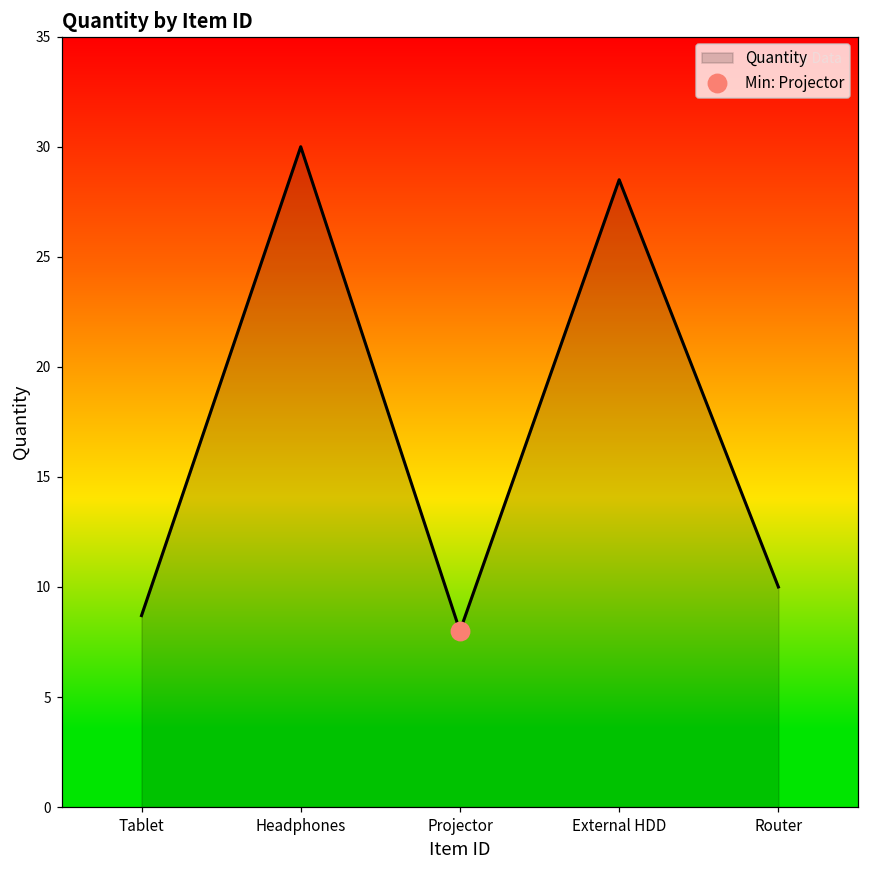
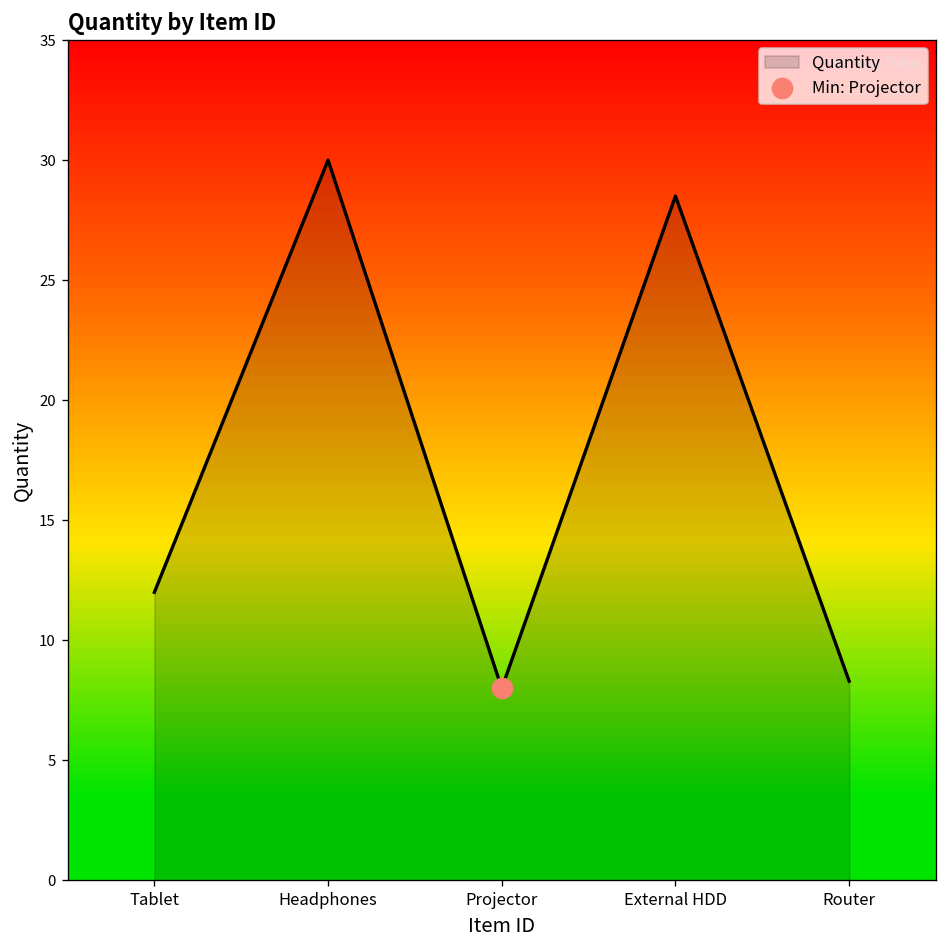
Quantity, Tablet: 8.7 -> 12.0
Quantity, Router: 10.0 -> 8.3
